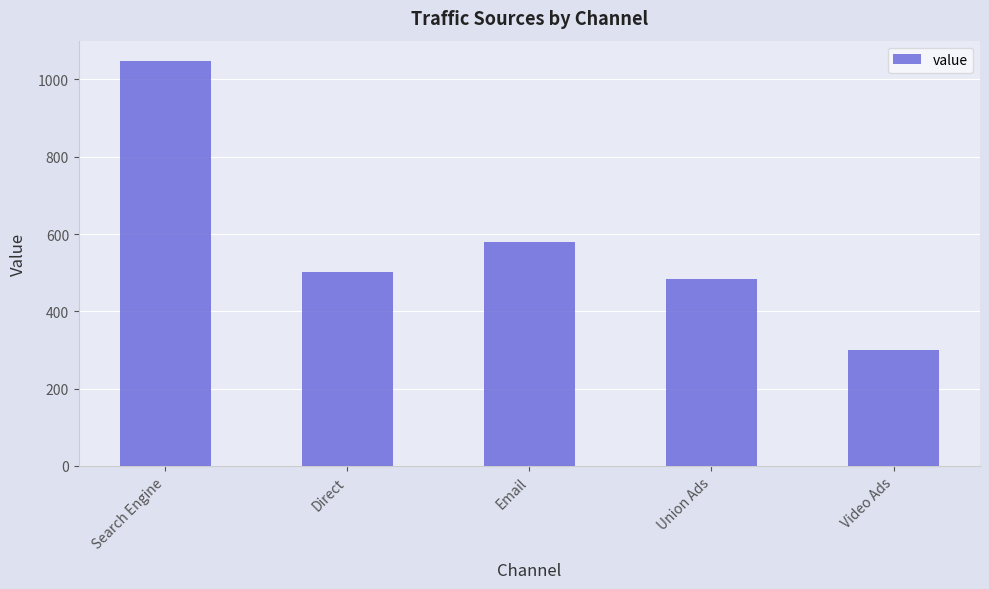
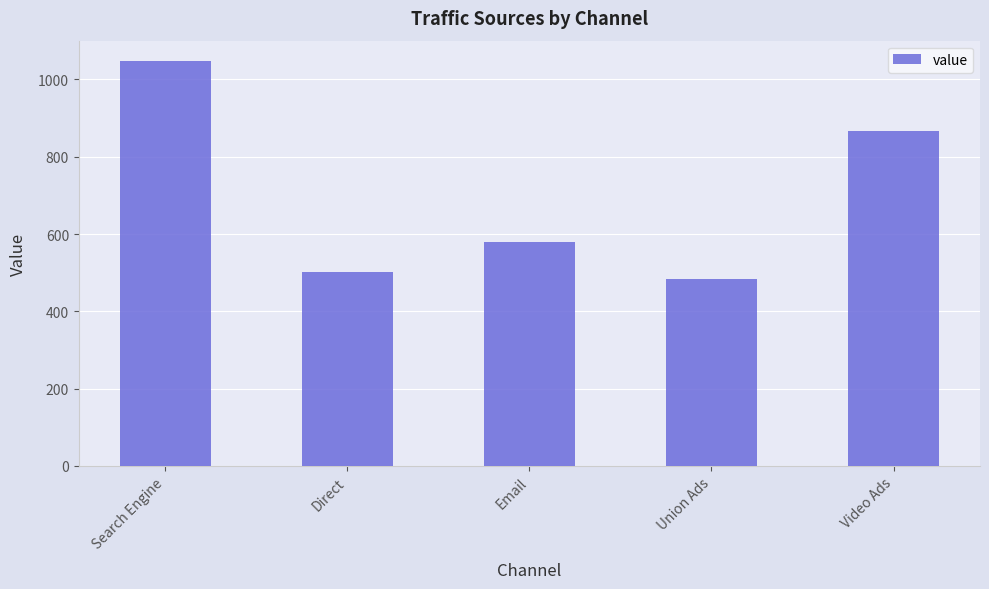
Video Ads: 300 -> 870
